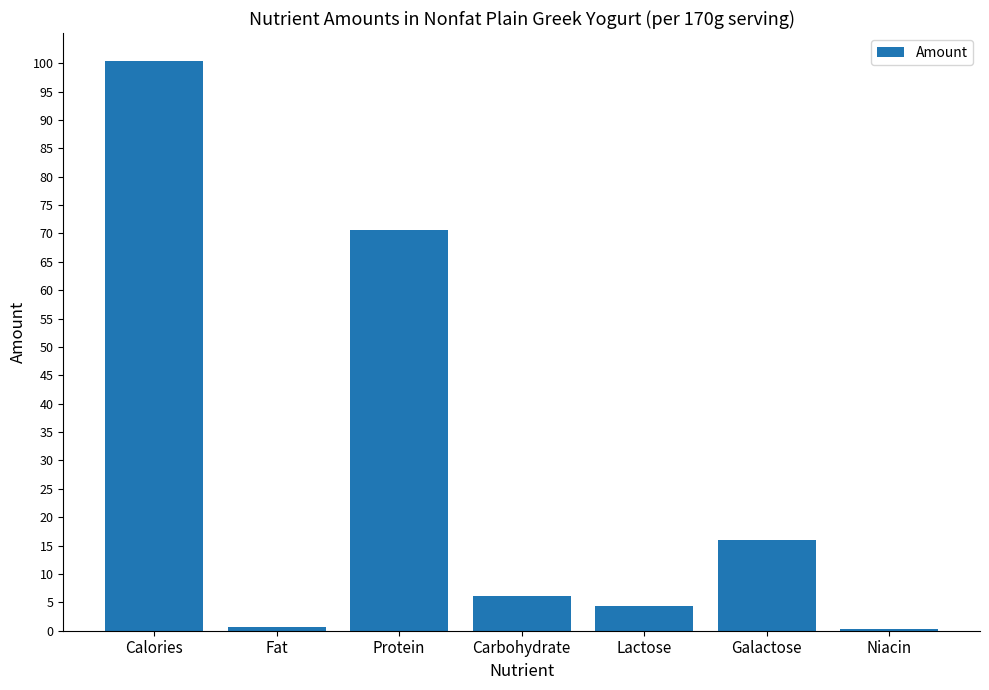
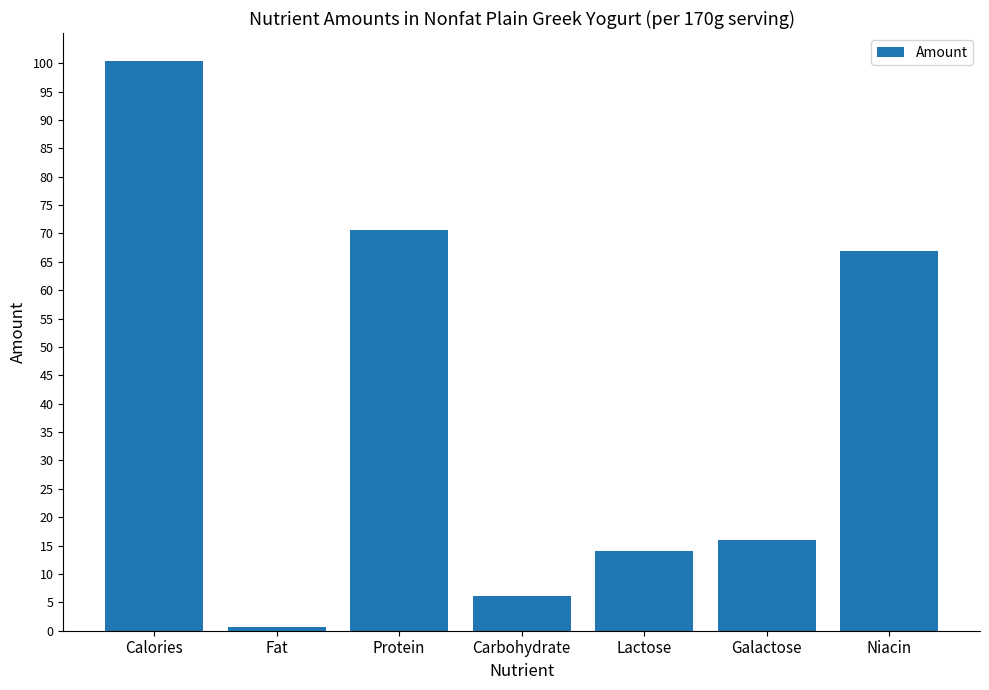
Lactose: 4 -> 14
Niacin: 0 -> 67
